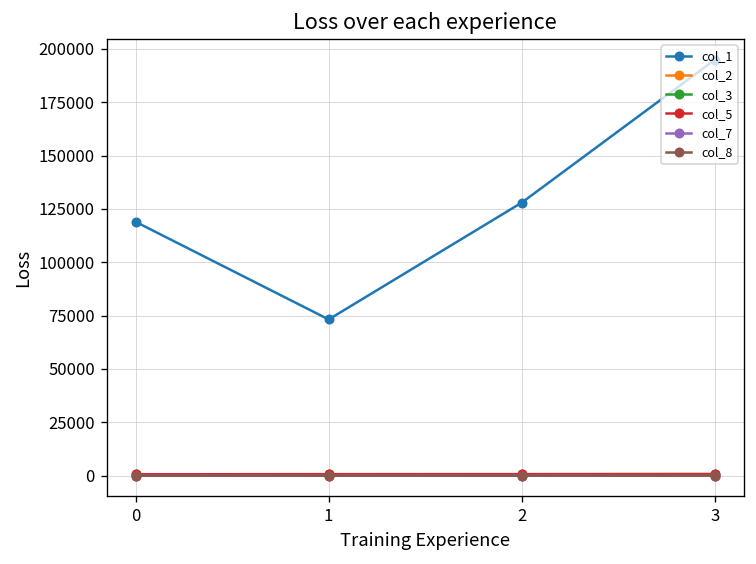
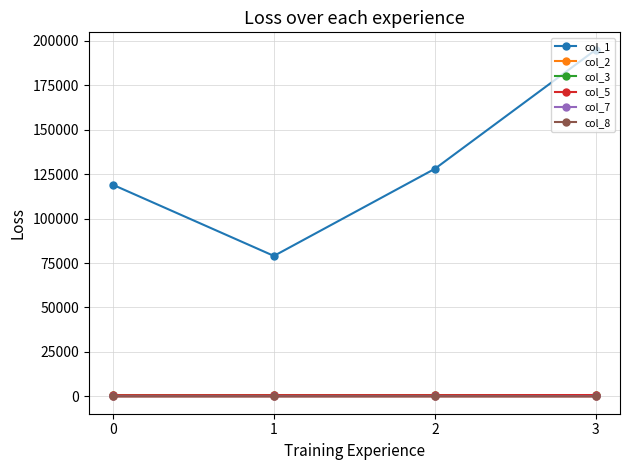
col_1, 1: 73000 -> 79000
